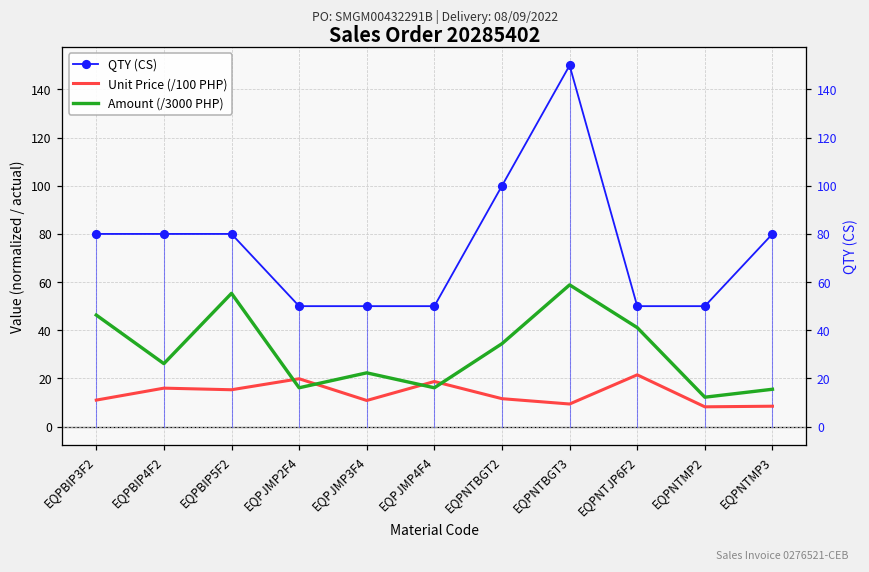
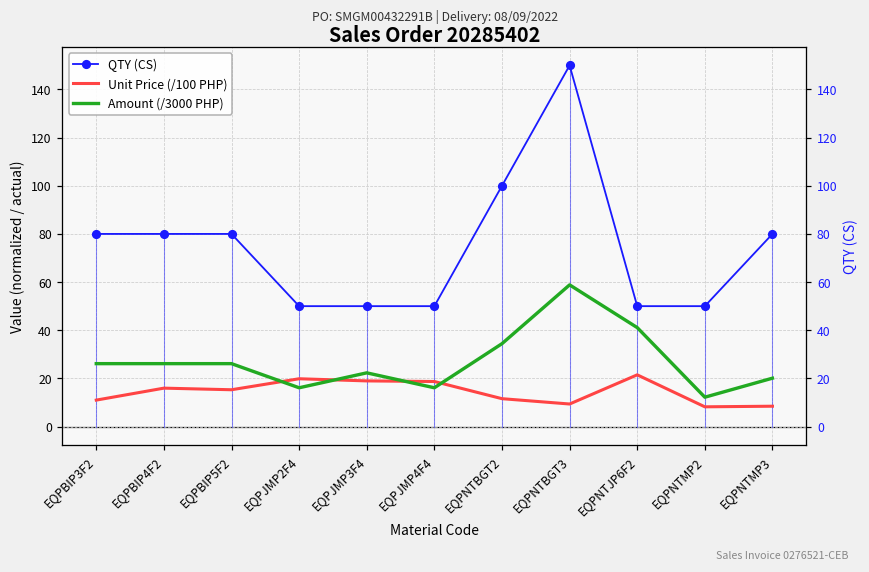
Amount (/3000 PHP), EQPBIP3F2: 46 -> 26
Amount (/3000 PHP), EQPBIP5F2: 55 -> 26
Unit Price (/100 PHP), EQPJMP3F4: 11 -> 19
Amount (/3000 PHP), EQPNTMP3: 15 -> 20
